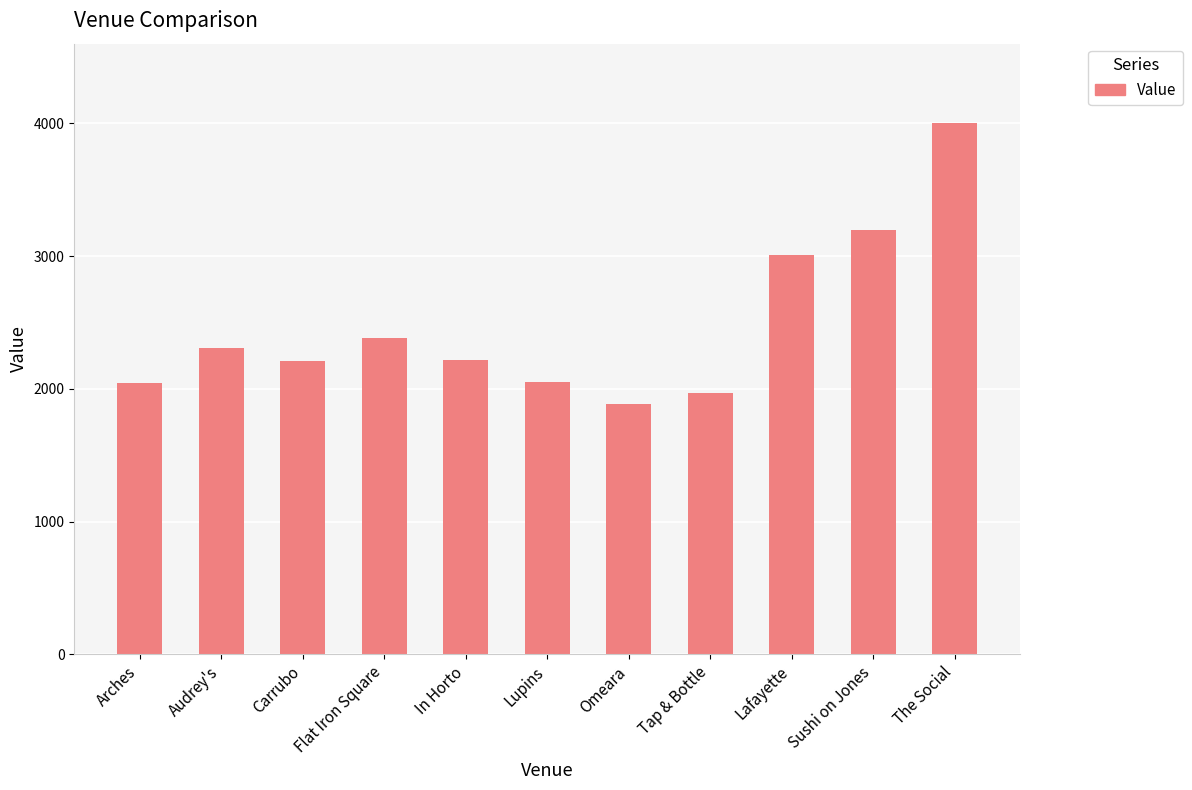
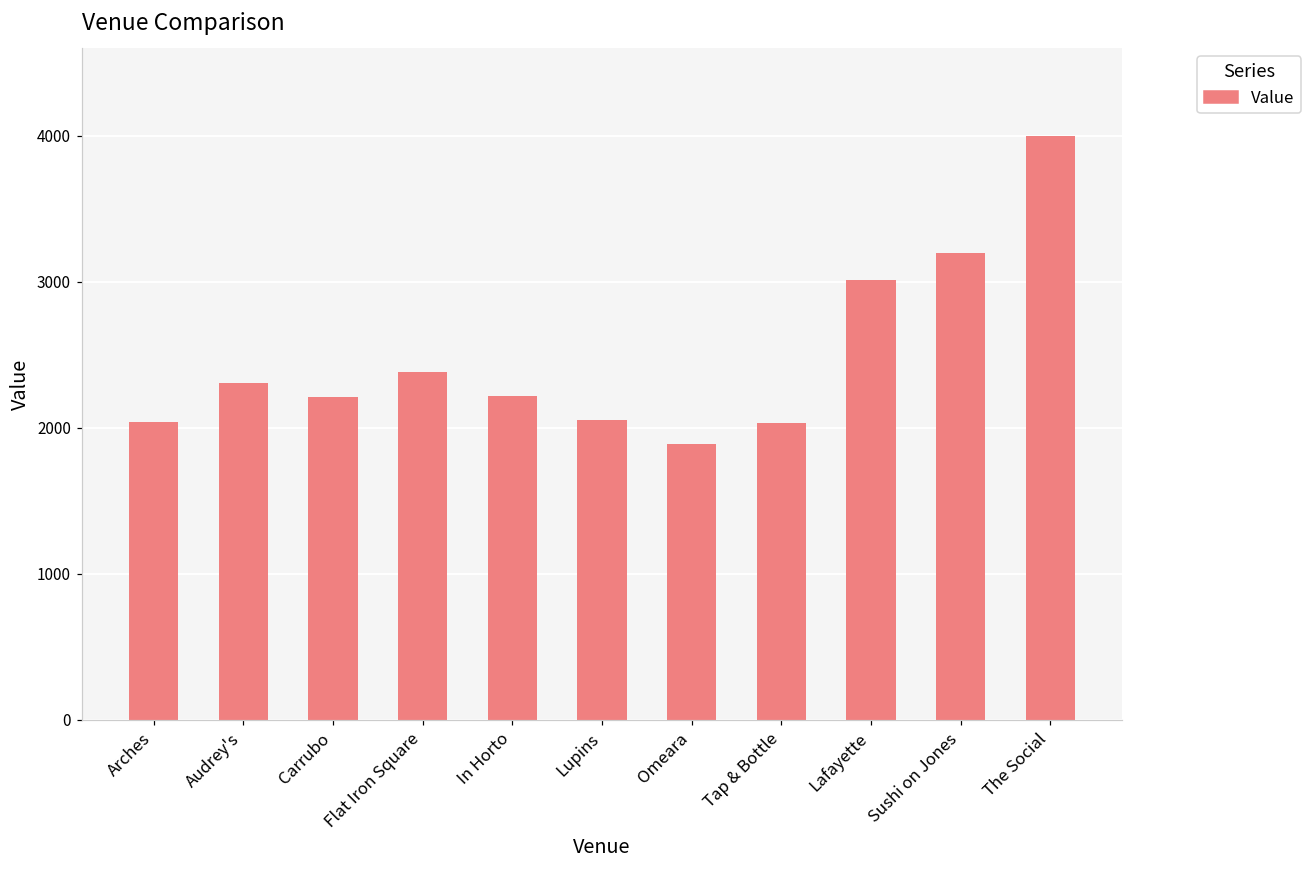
Tap & Bottle: 1970 -> 2030
